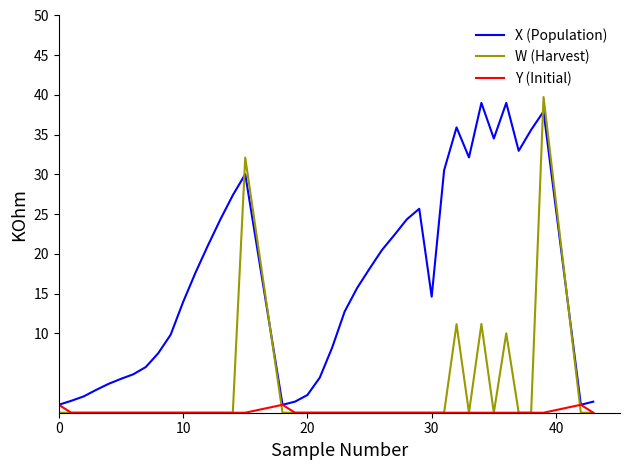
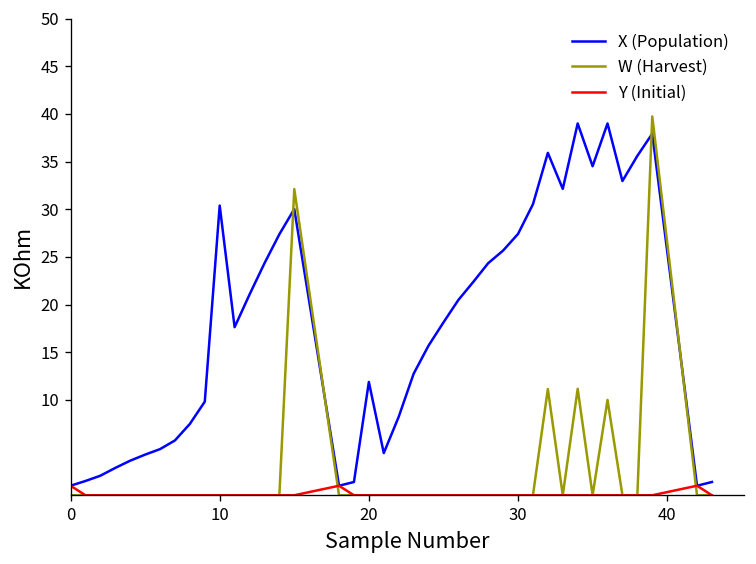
X (Population), 10: 14 -> 30
X (Population), 20: 2 -> 12
X (Population), 30: 15 -> 27
